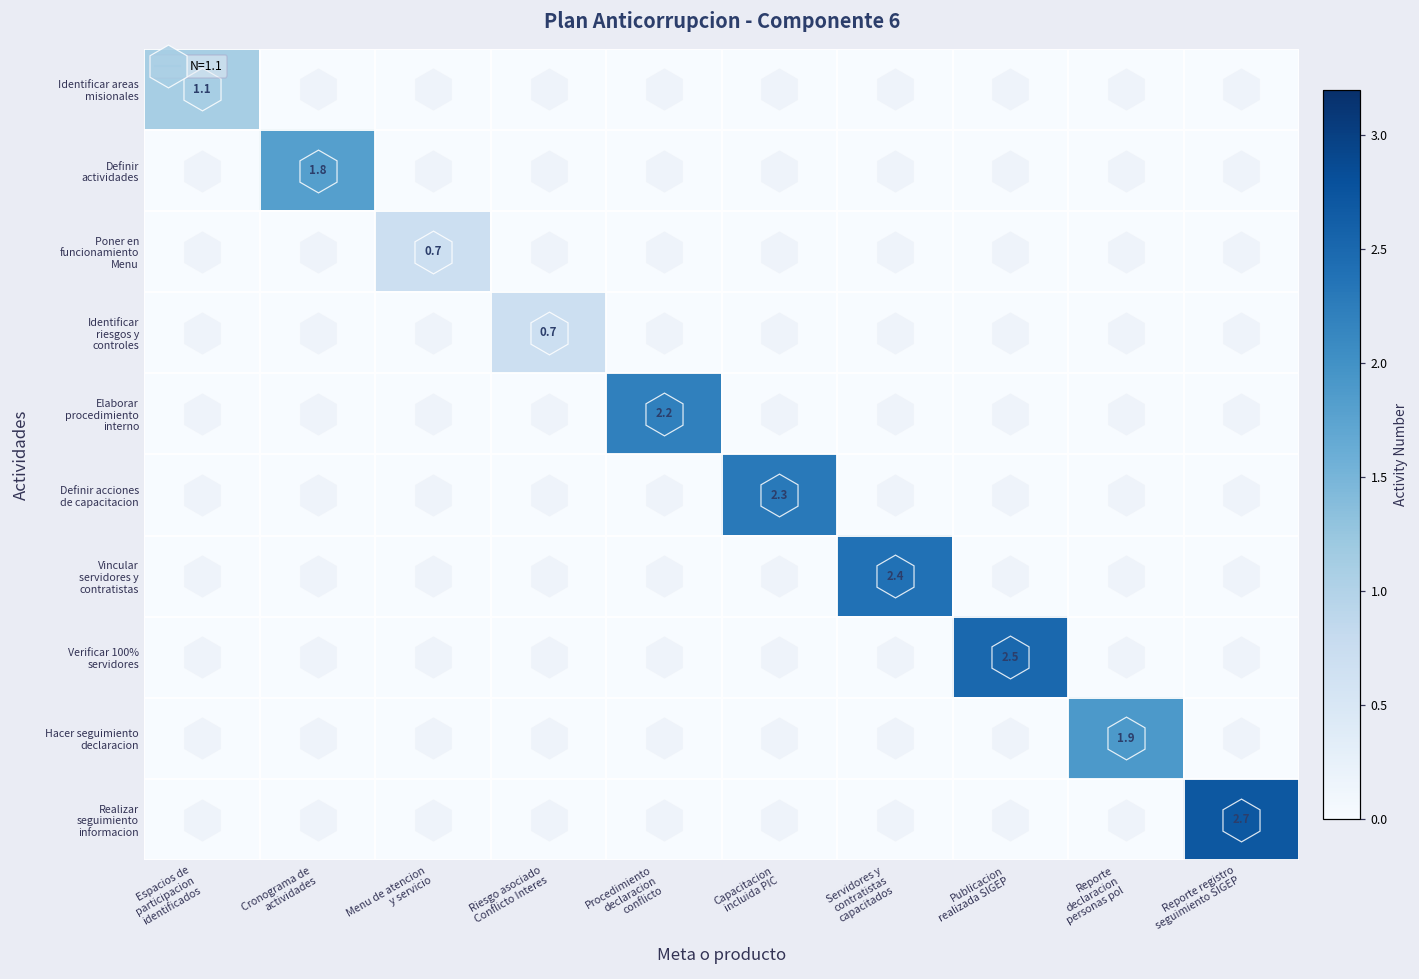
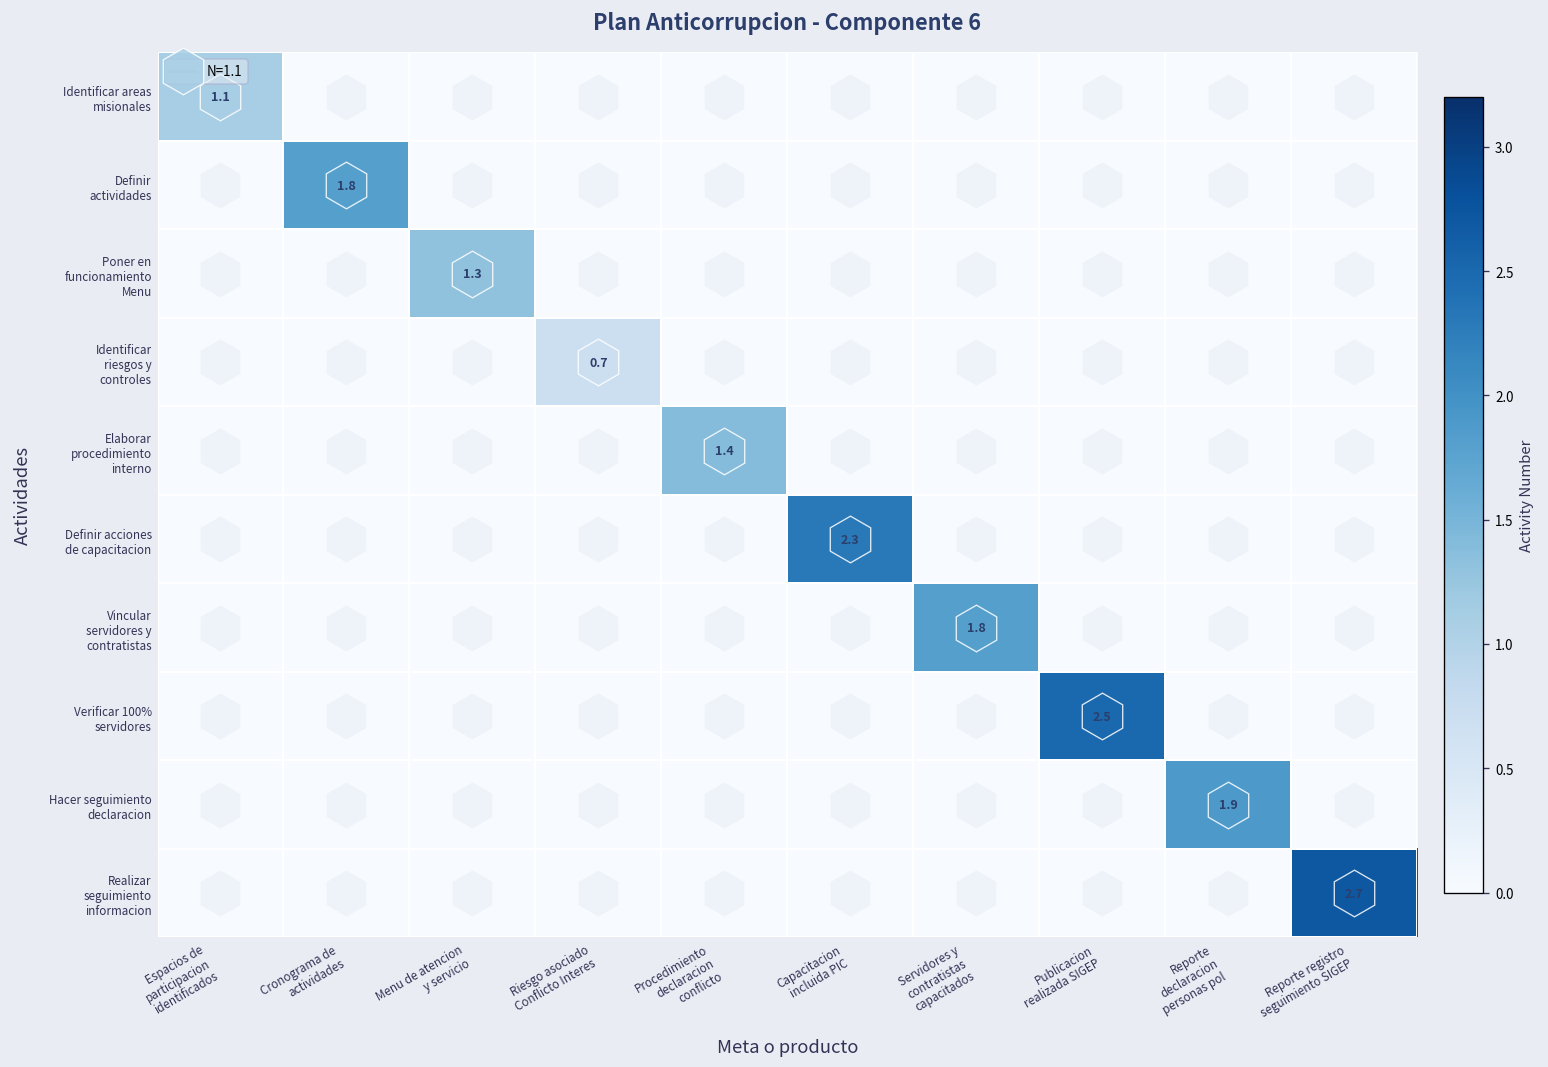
Poner en funcionamiento Menu, Menu de atencion y servicio: 0.7 -> 1.3
Elaborar procedimiento interno, Procedimiento declaracion conflicto: 2.2 -> 1.4
Vincular servidores y contratistas, Servidores y contratistas capacitados: 2.4 -> 1.8
